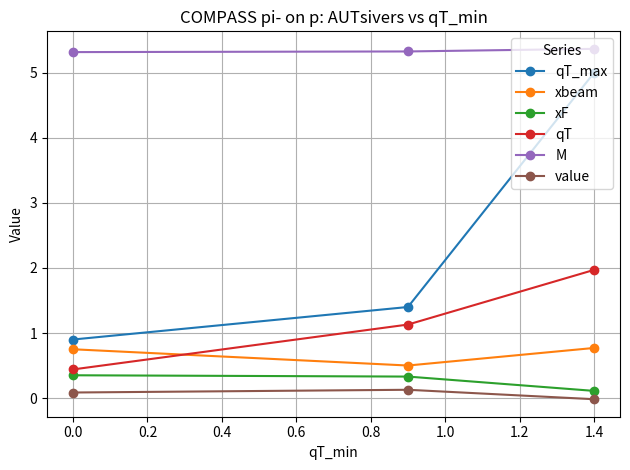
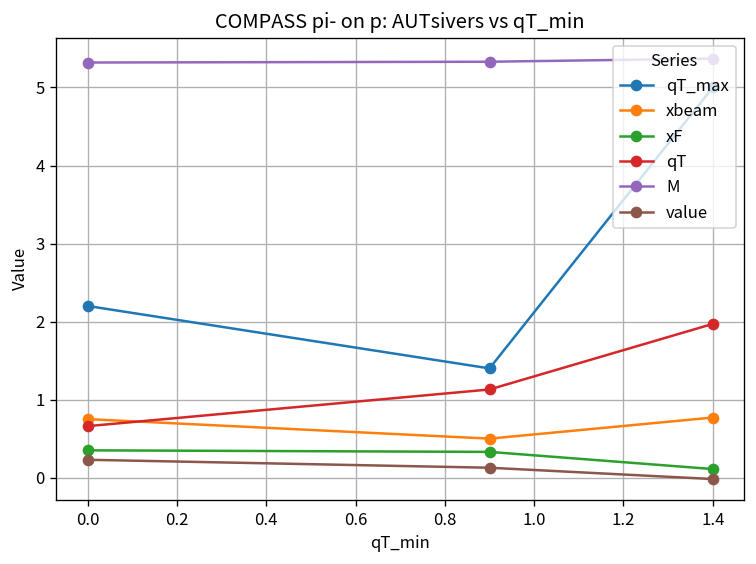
qT_max, 0.0: 0.9 -> 2.2
qT, 0.0: 0.4 -> 0.7
value, 0.0: 0.1 -> 0.2
